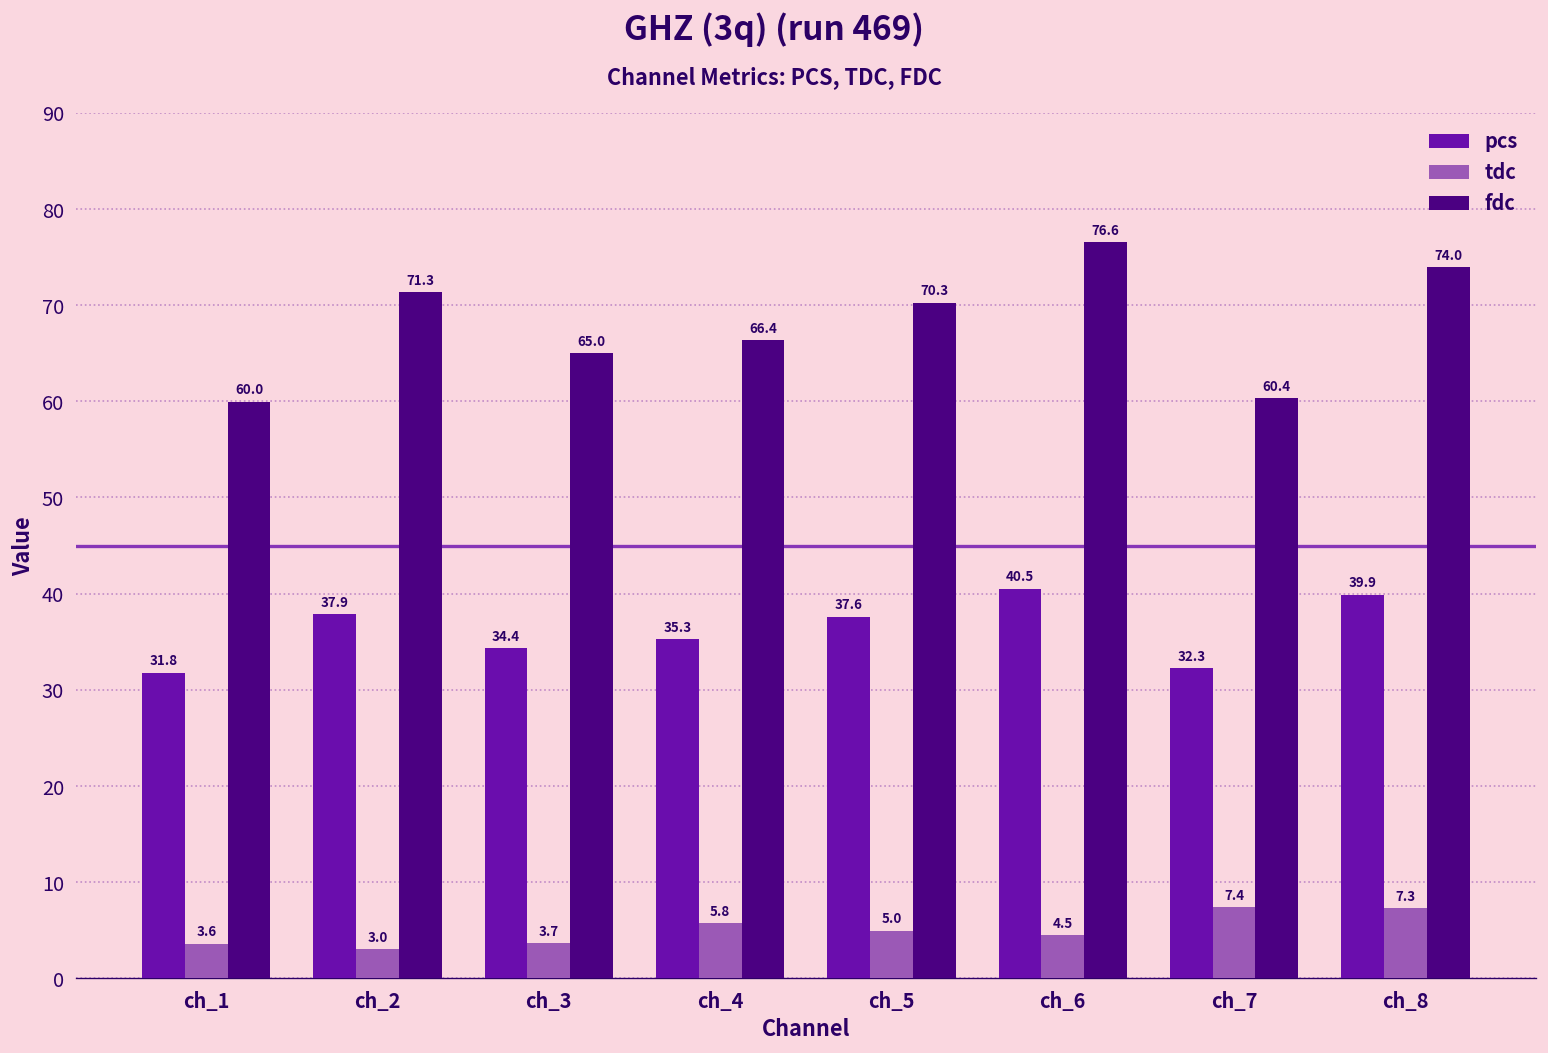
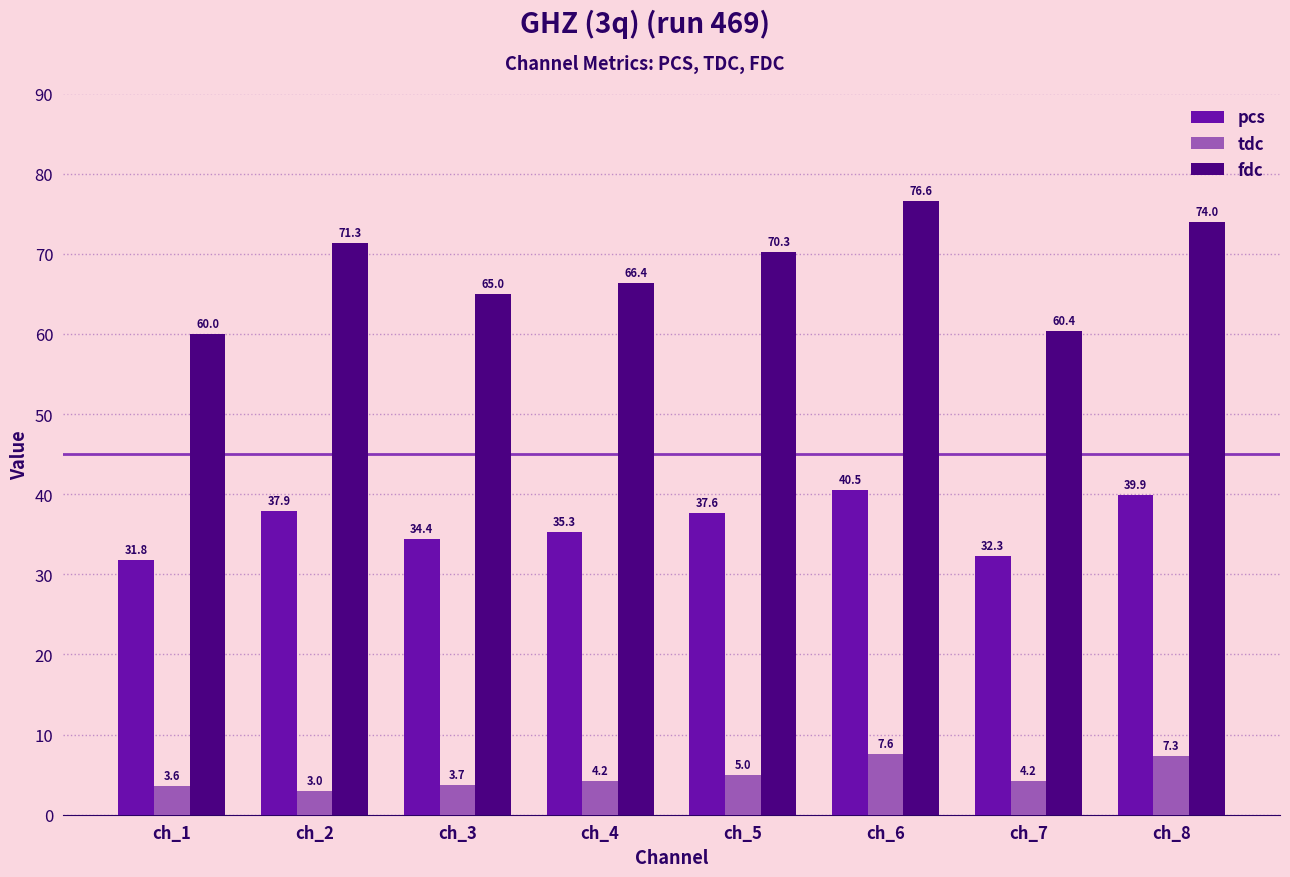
tdc, ch_4: 5.8 -> 4.2
tdc, ch_6: 4.5 -> 7.6
tdc, ch_7: 7.4 -> 4.2
